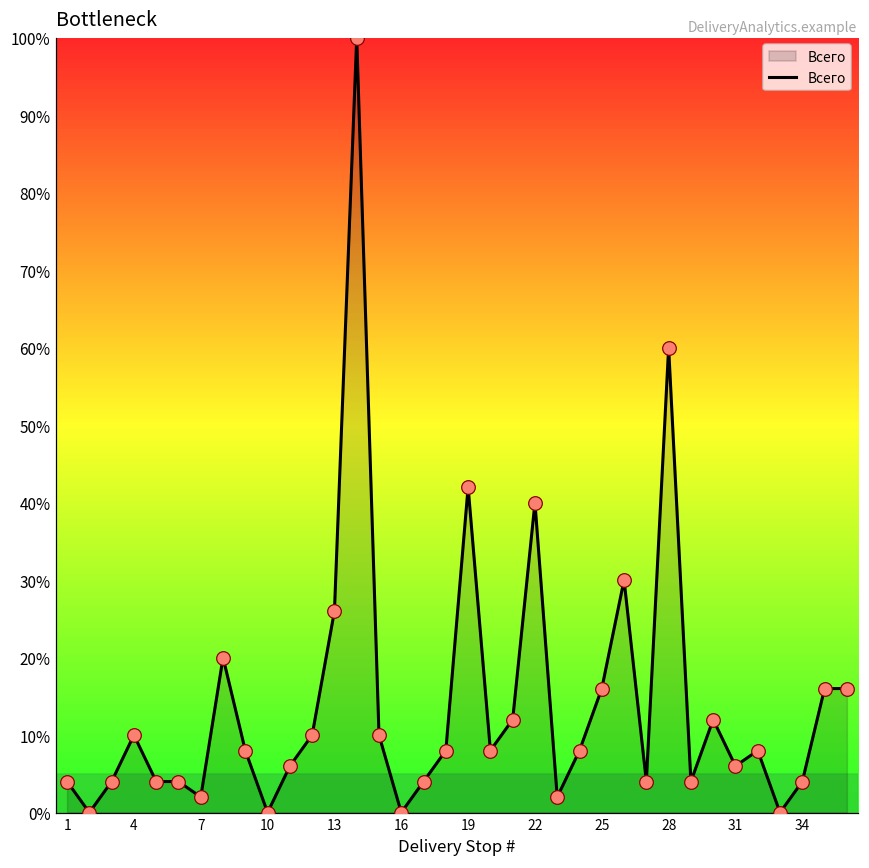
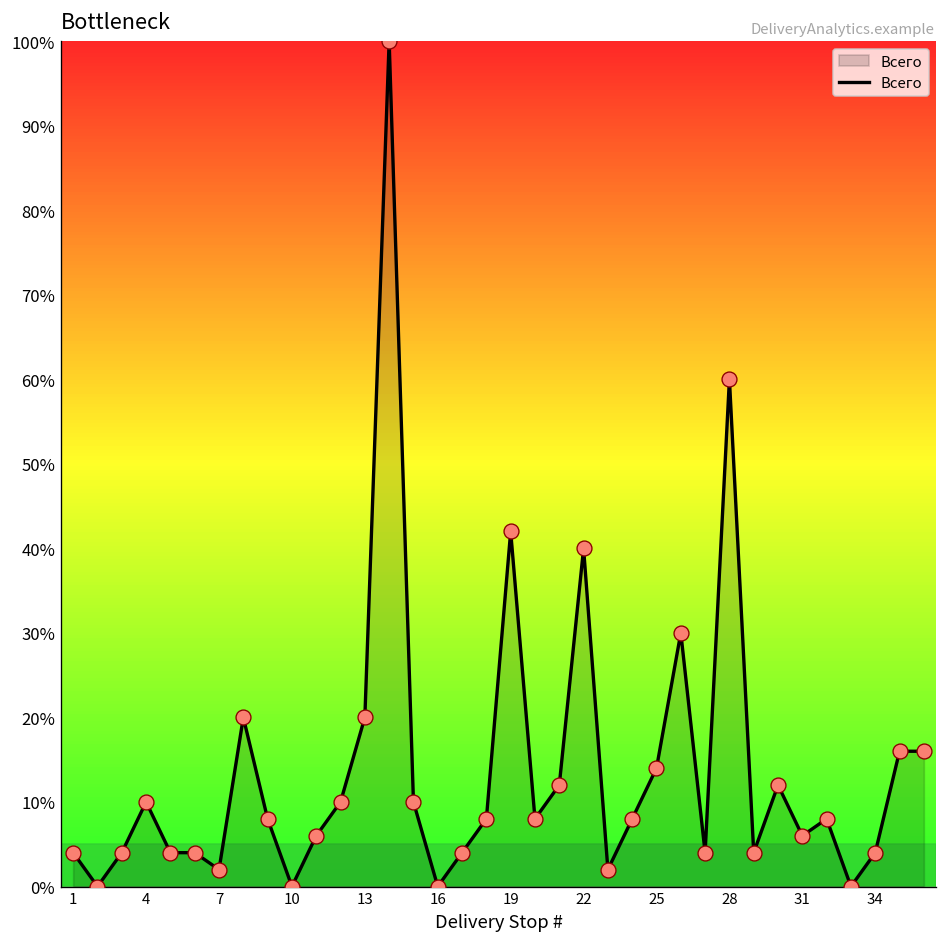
13: 26% -> 20%
25: 16% -> 14%
